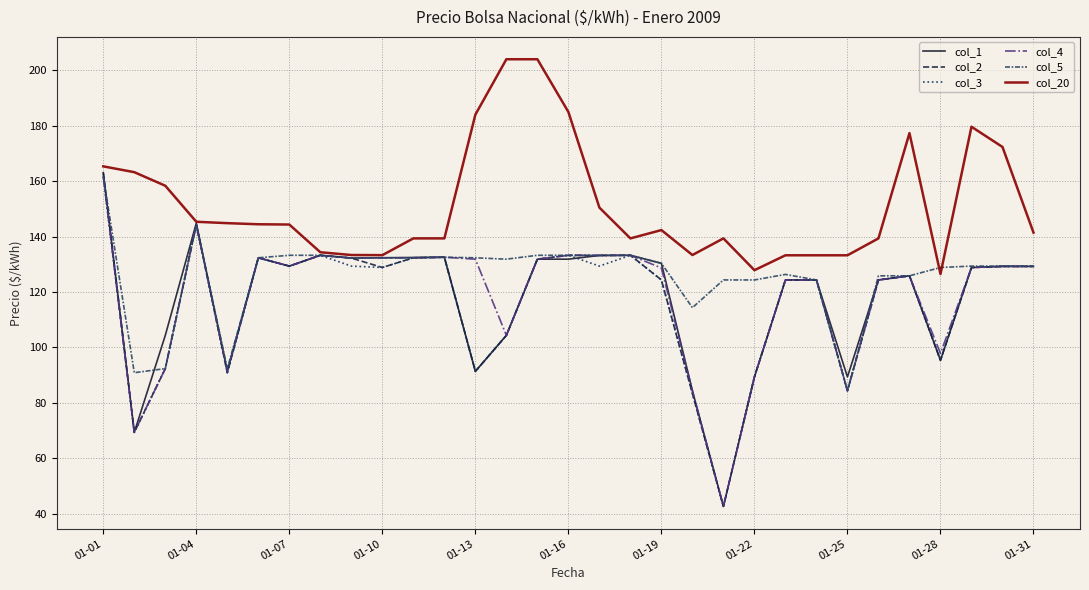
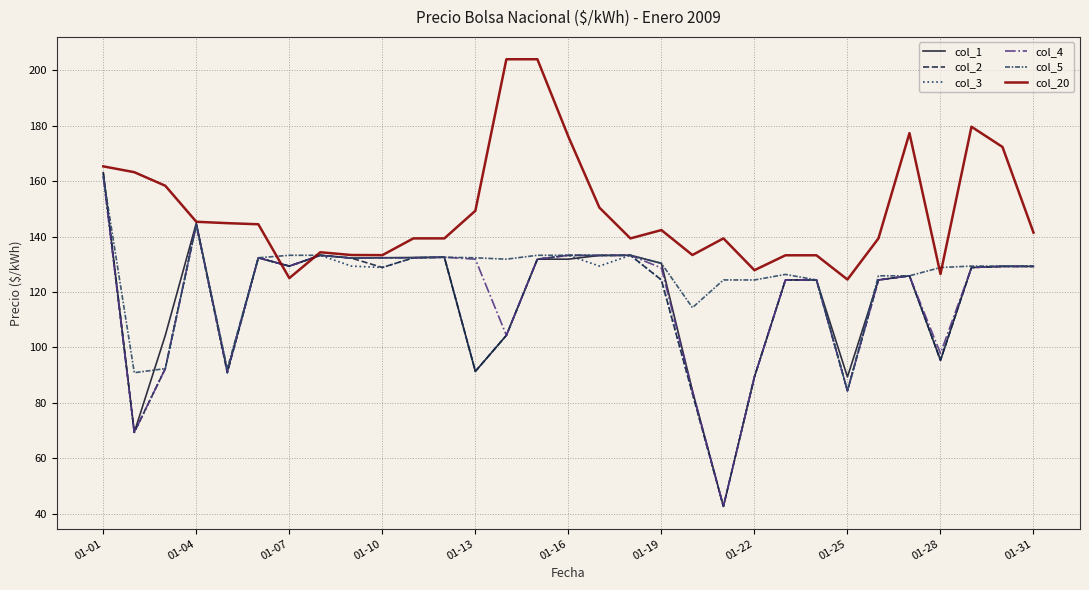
col_20, 01-07: 144 -> 125
col_20, 01-13: 184 -> 149
col_20, 01-16: 185 -> 176
col_20, 01-25: 133 -> 125
